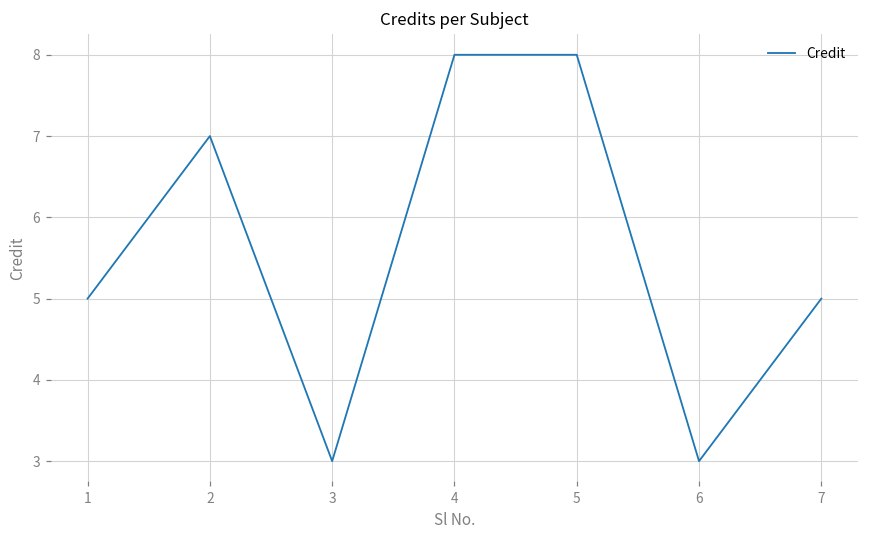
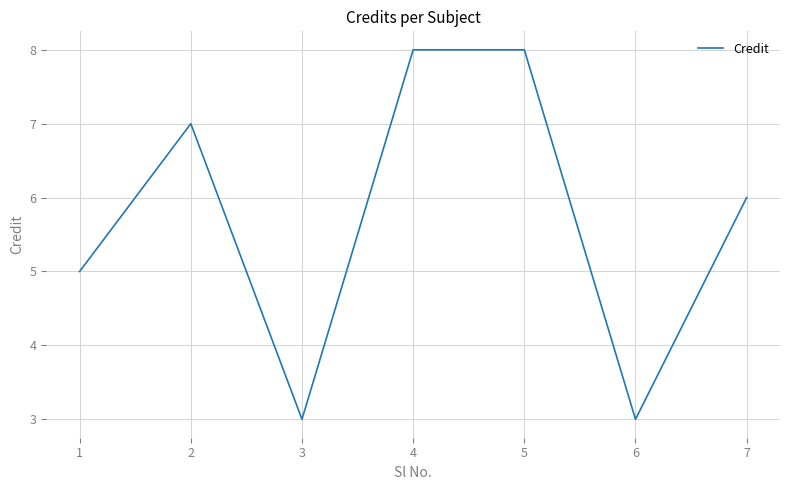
7: 5 -> 6
